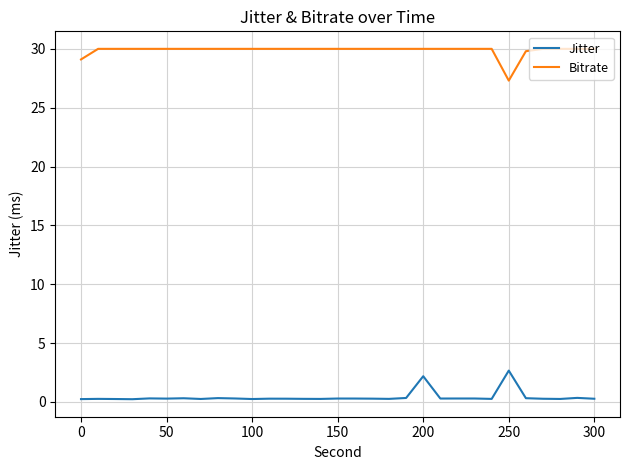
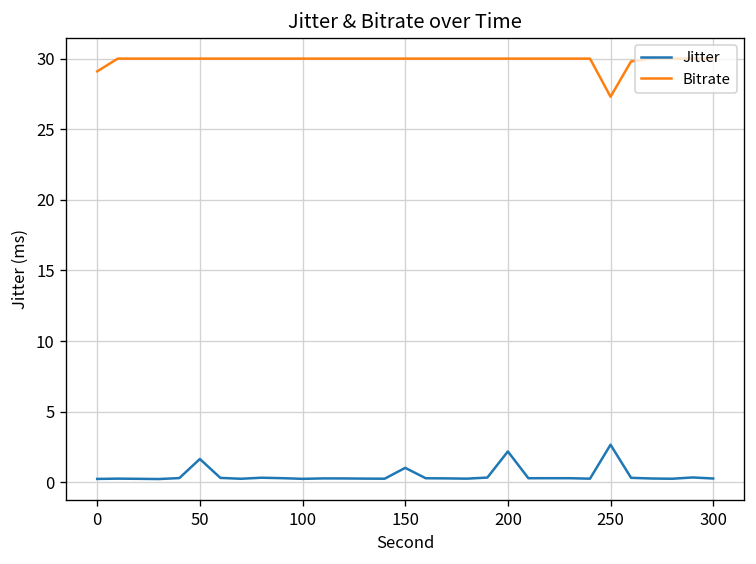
Jitter, 50: 0.3 -> 1.6
Jitter, 150: 0.3 -> 1.0
